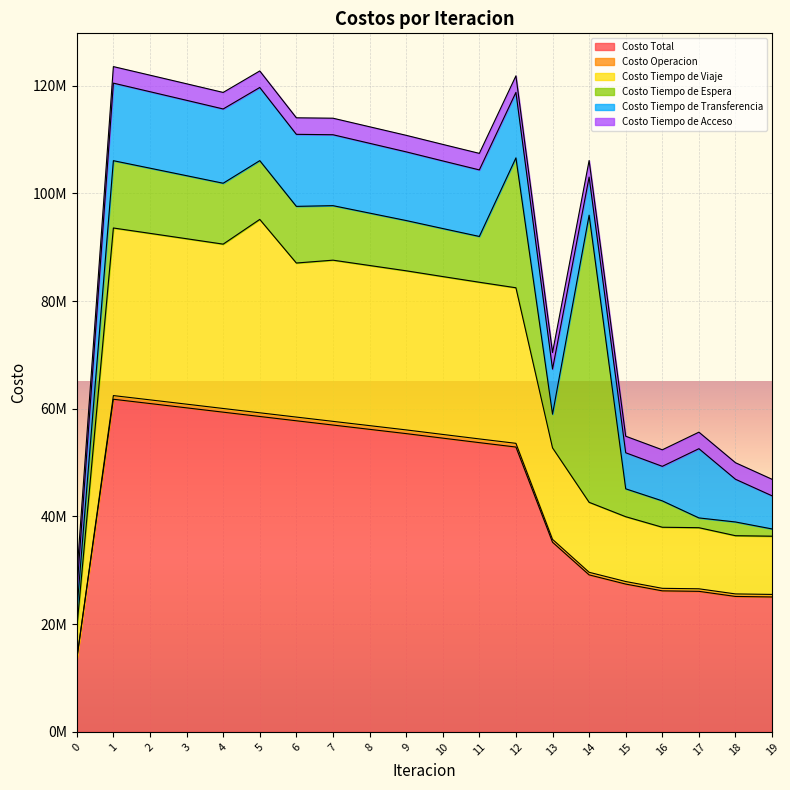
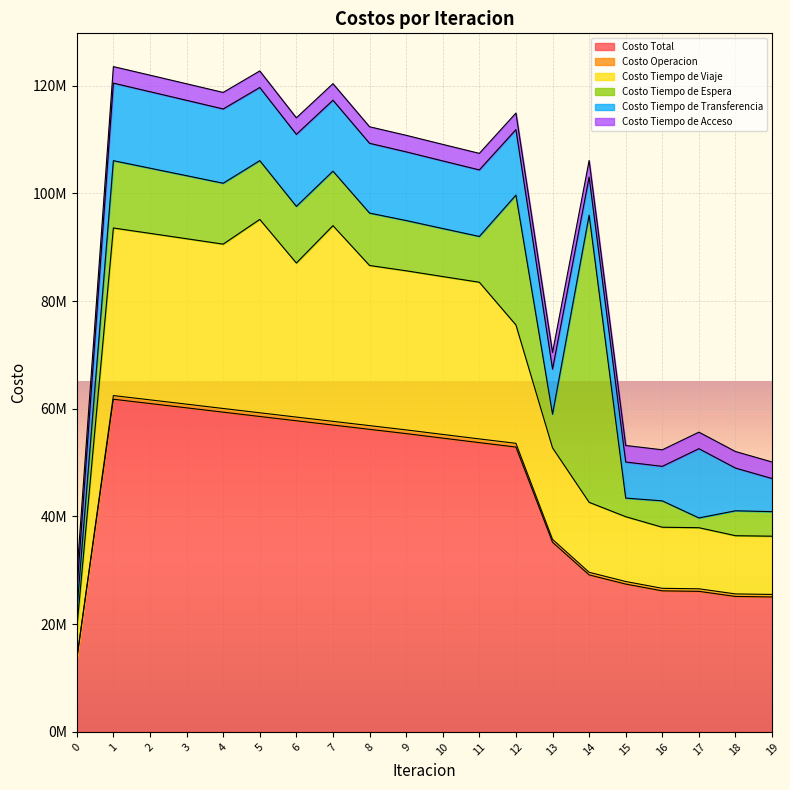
Costo Tiempo de Viaje, 7: 30000000 -> 36000000
Costo Tiempo de Viaje, 12: 29000000 -> 22000000
Costo Tiempo de Espera, 15: 5000000 -> 3000000
Costo Tiempo de Espera, 18: 3000000 -> 5000000
Costo Tiempo de Espera, 19: 1000000 -> 5000000
